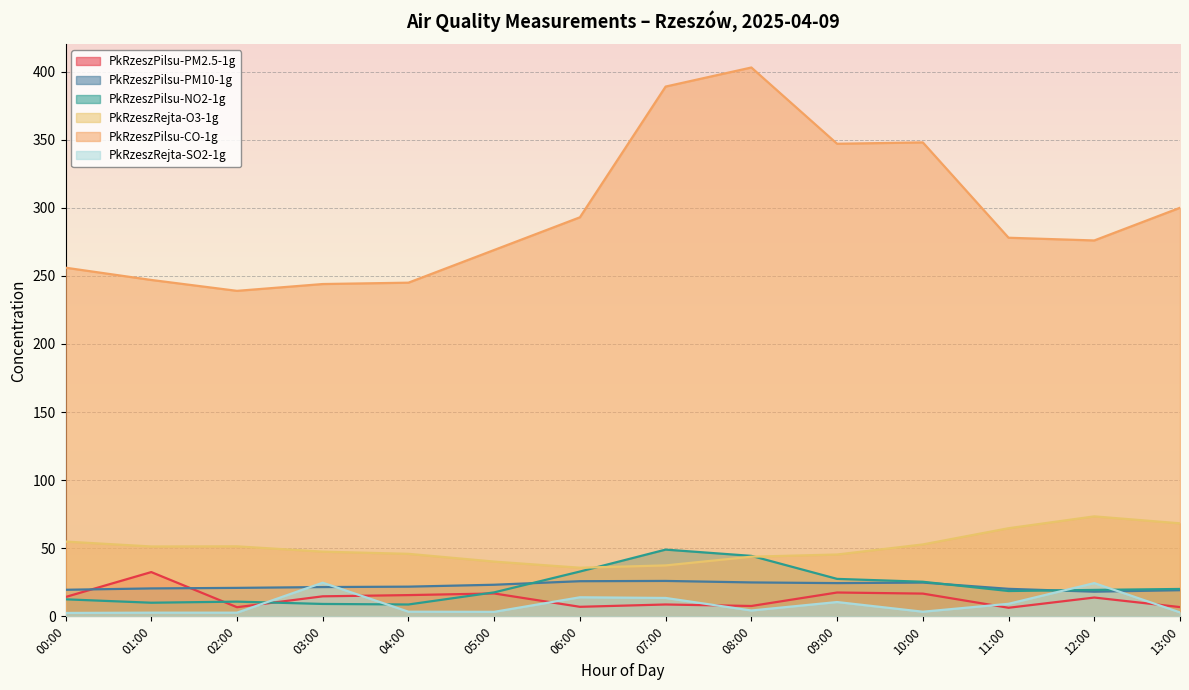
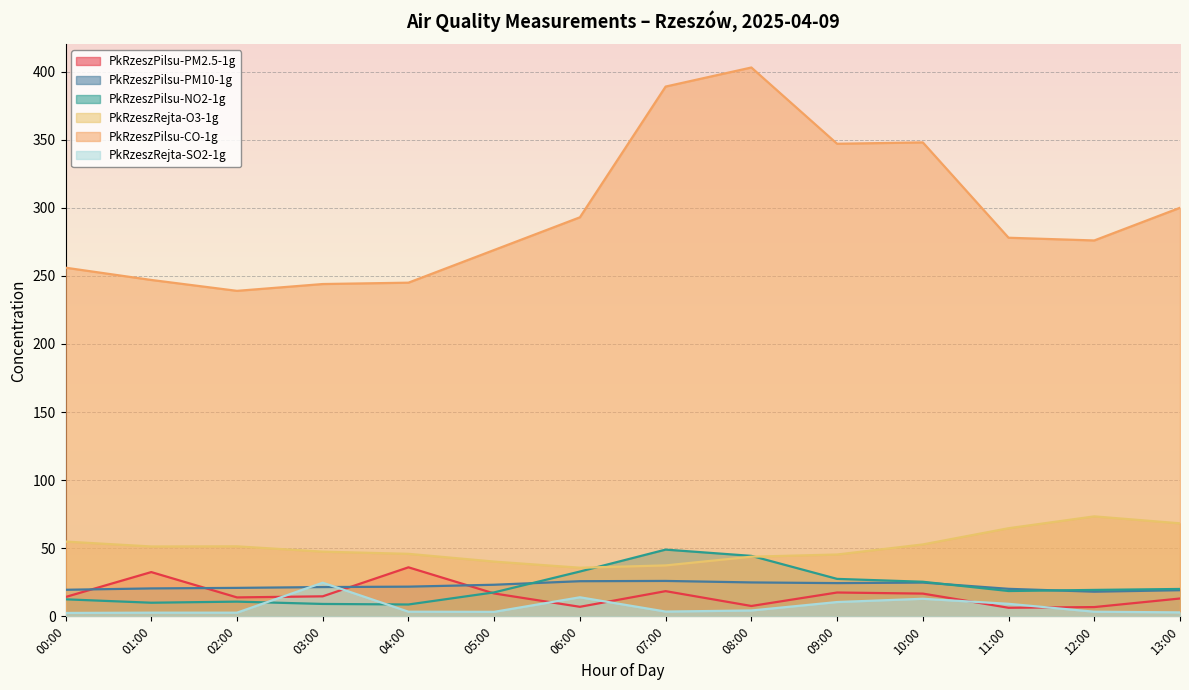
PkRzeszPilsu-PM2.5-1g, 02:00: 7 -> 14
PkRzeszPilsu-PM2.5-1g, 04:00: 16 -> 36
PkRzeszPilsu-PM2.5-1g, 07:00: 9 -> 19
PkRzeszRejta-SO2-1g, 07:00: 14 -> 4
PkRzeszRejta-SO2-1g, 10:00: 3 -> 13
PkRzeszPilsu-PM2.5-1g, 12:00: 14 -> 7
PkRzeszRejta-SO2-1g, 12:00: 24 -> 3
PkRzeszPilsu-PM2.5-1g, 13:00: 7 -> 13
